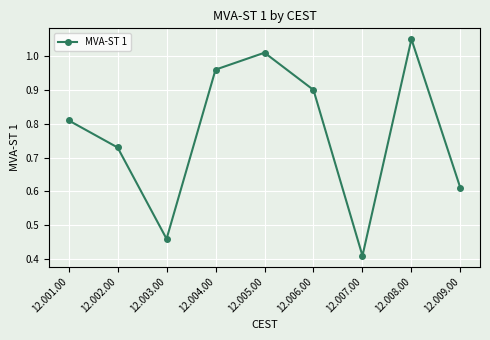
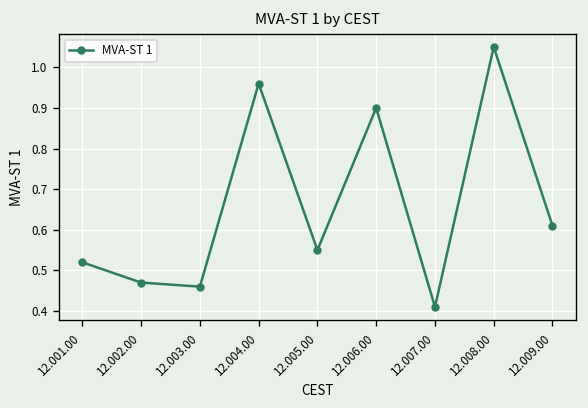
12.001.00: 0.81 -> 0.52
12.002.00: 0.73 -> 0.47
12.005.00: 1.01 -> 0.55
